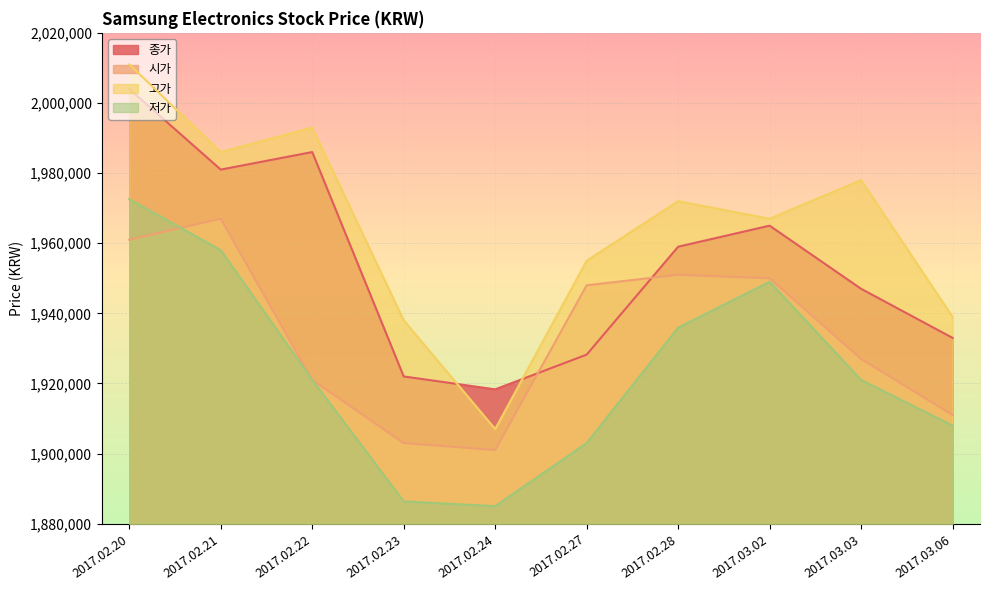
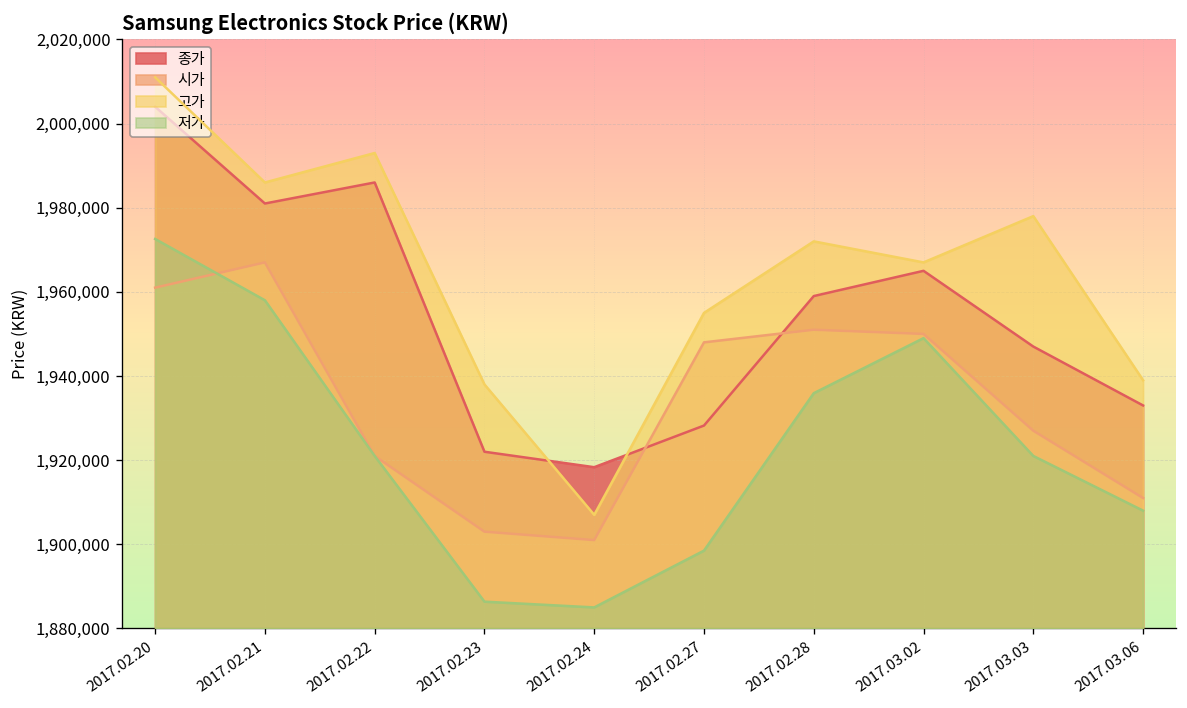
저가, 2017.02.27: 1,903,000 -> 1,898,000
